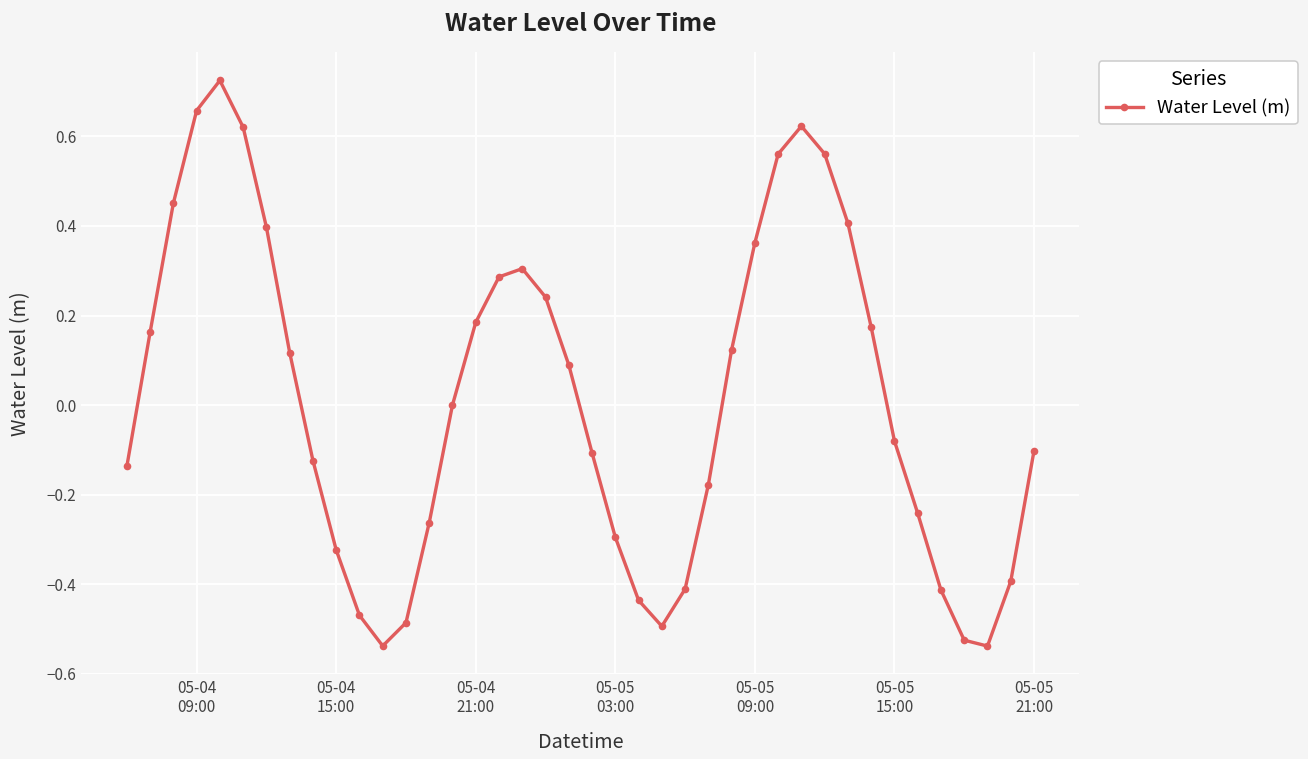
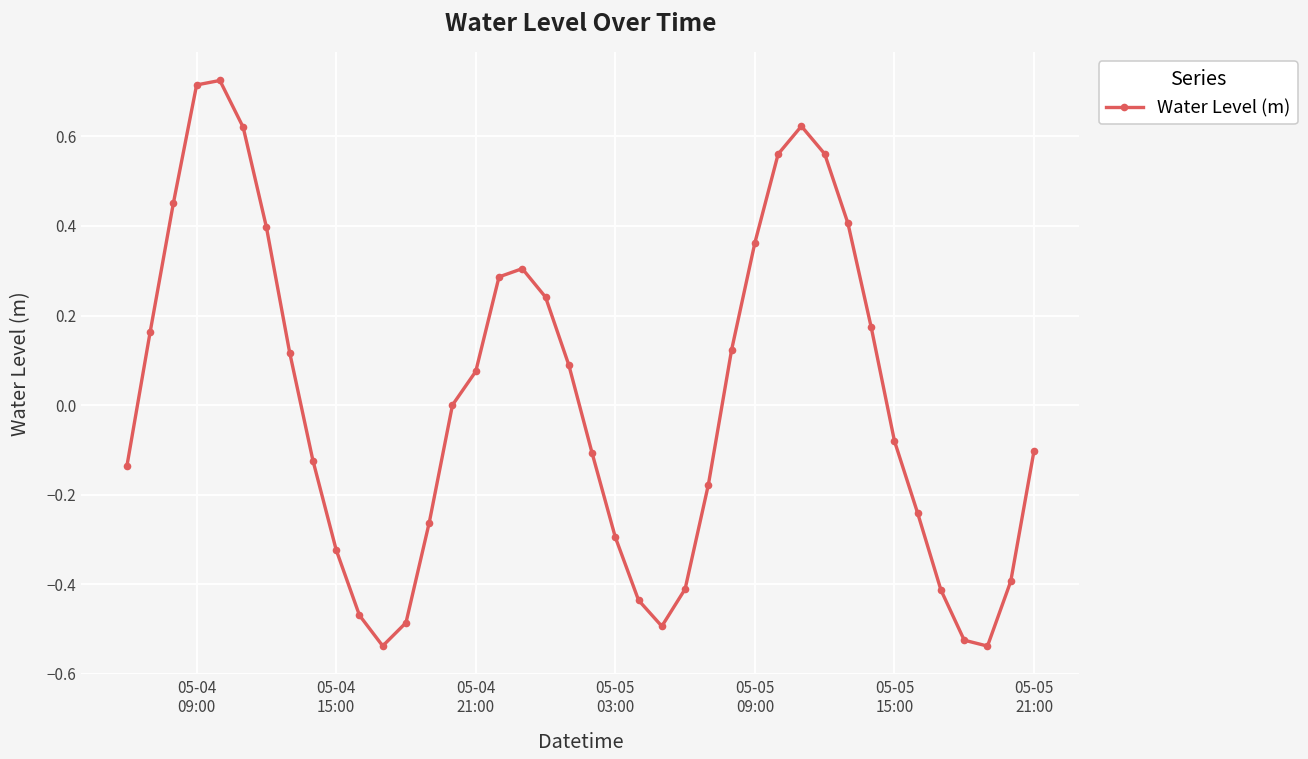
05-04 09:00: 0.66 -> 0.71
05-04 21:00: 0.18 -> 0.08
